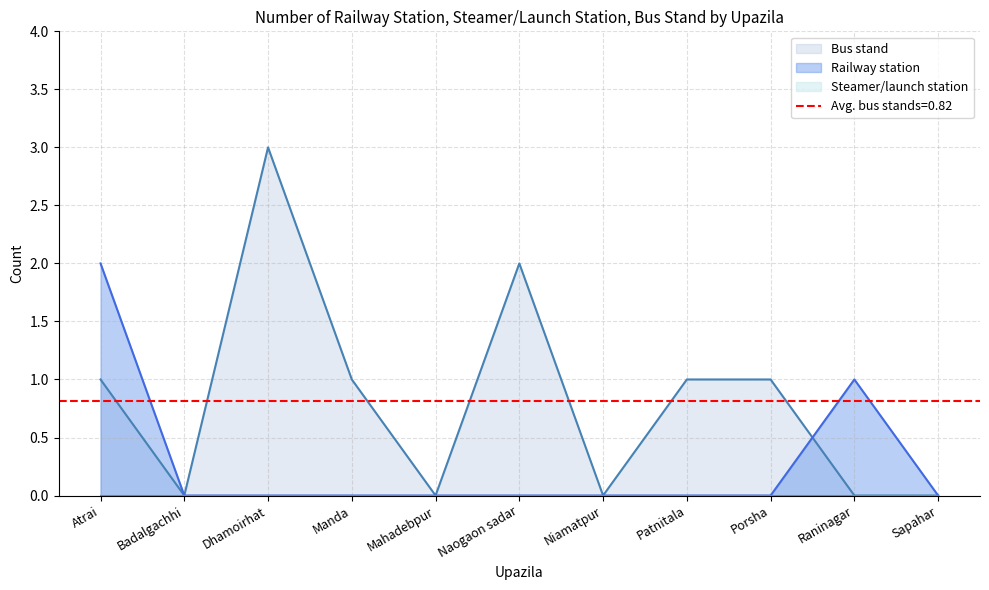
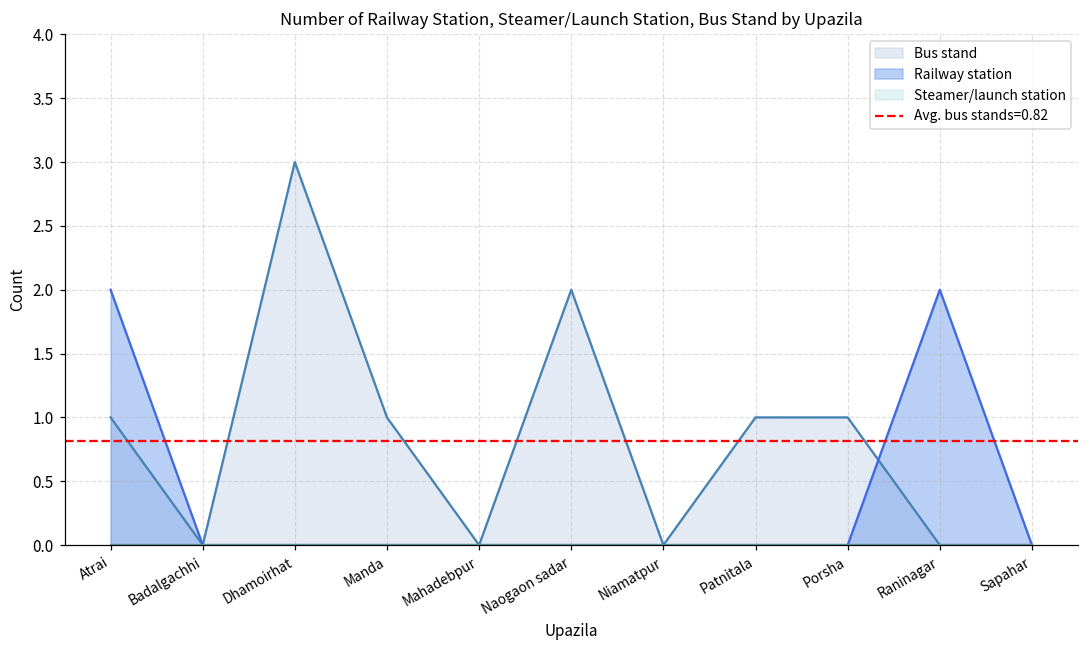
Railway station, Raninagar: 1 -> 2
